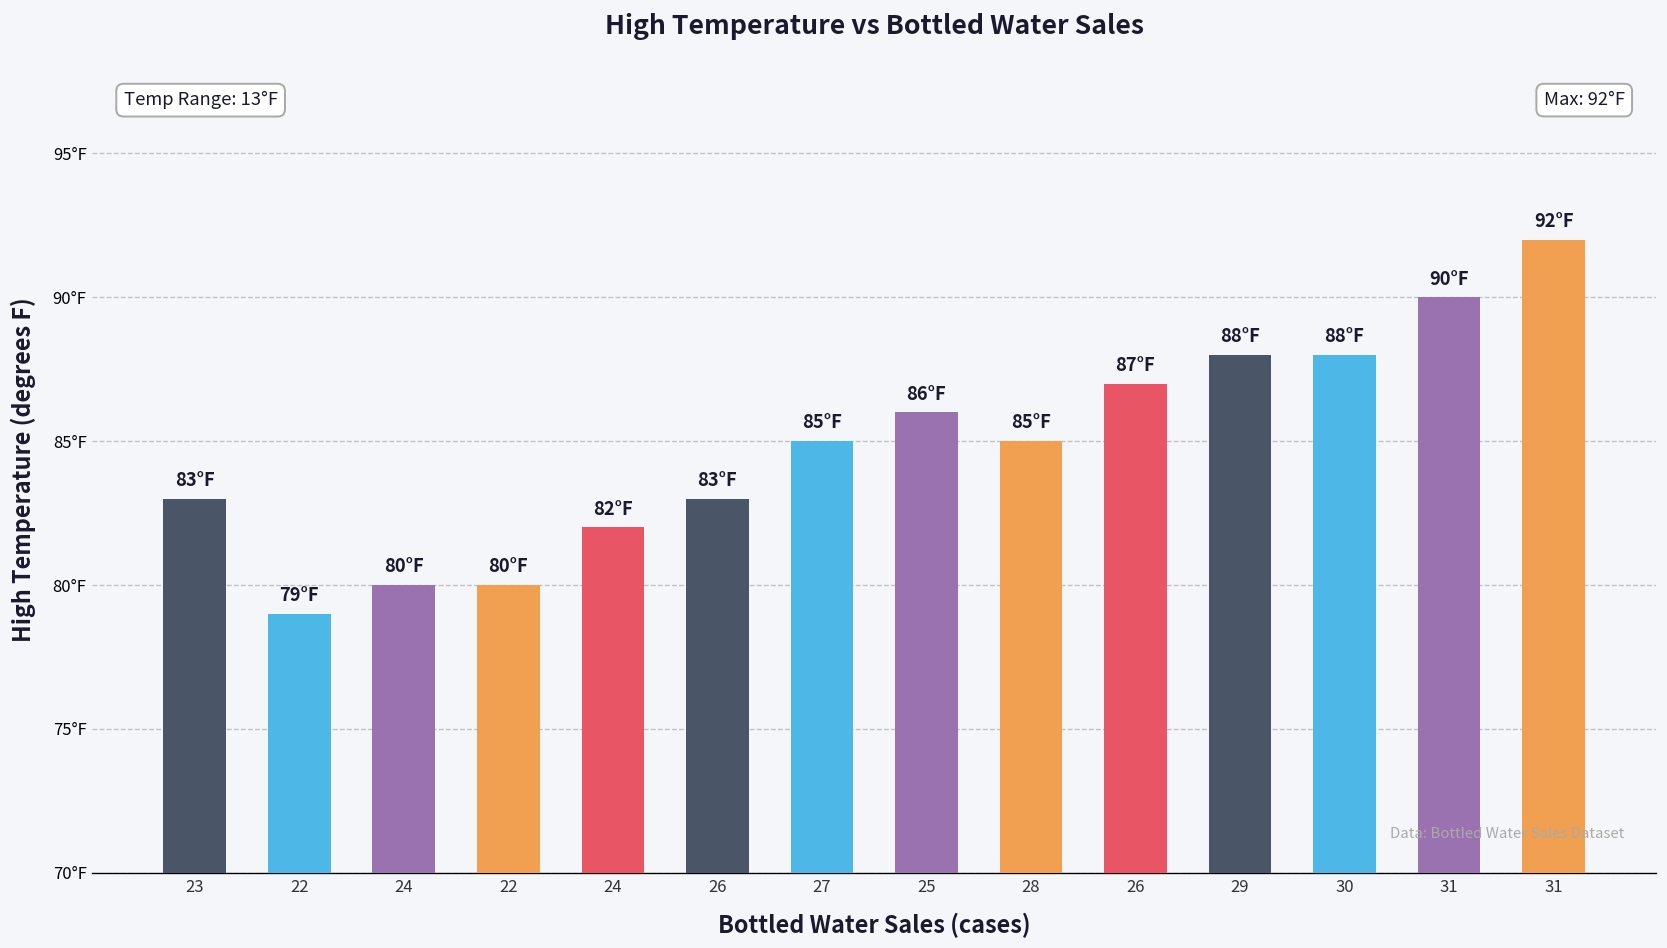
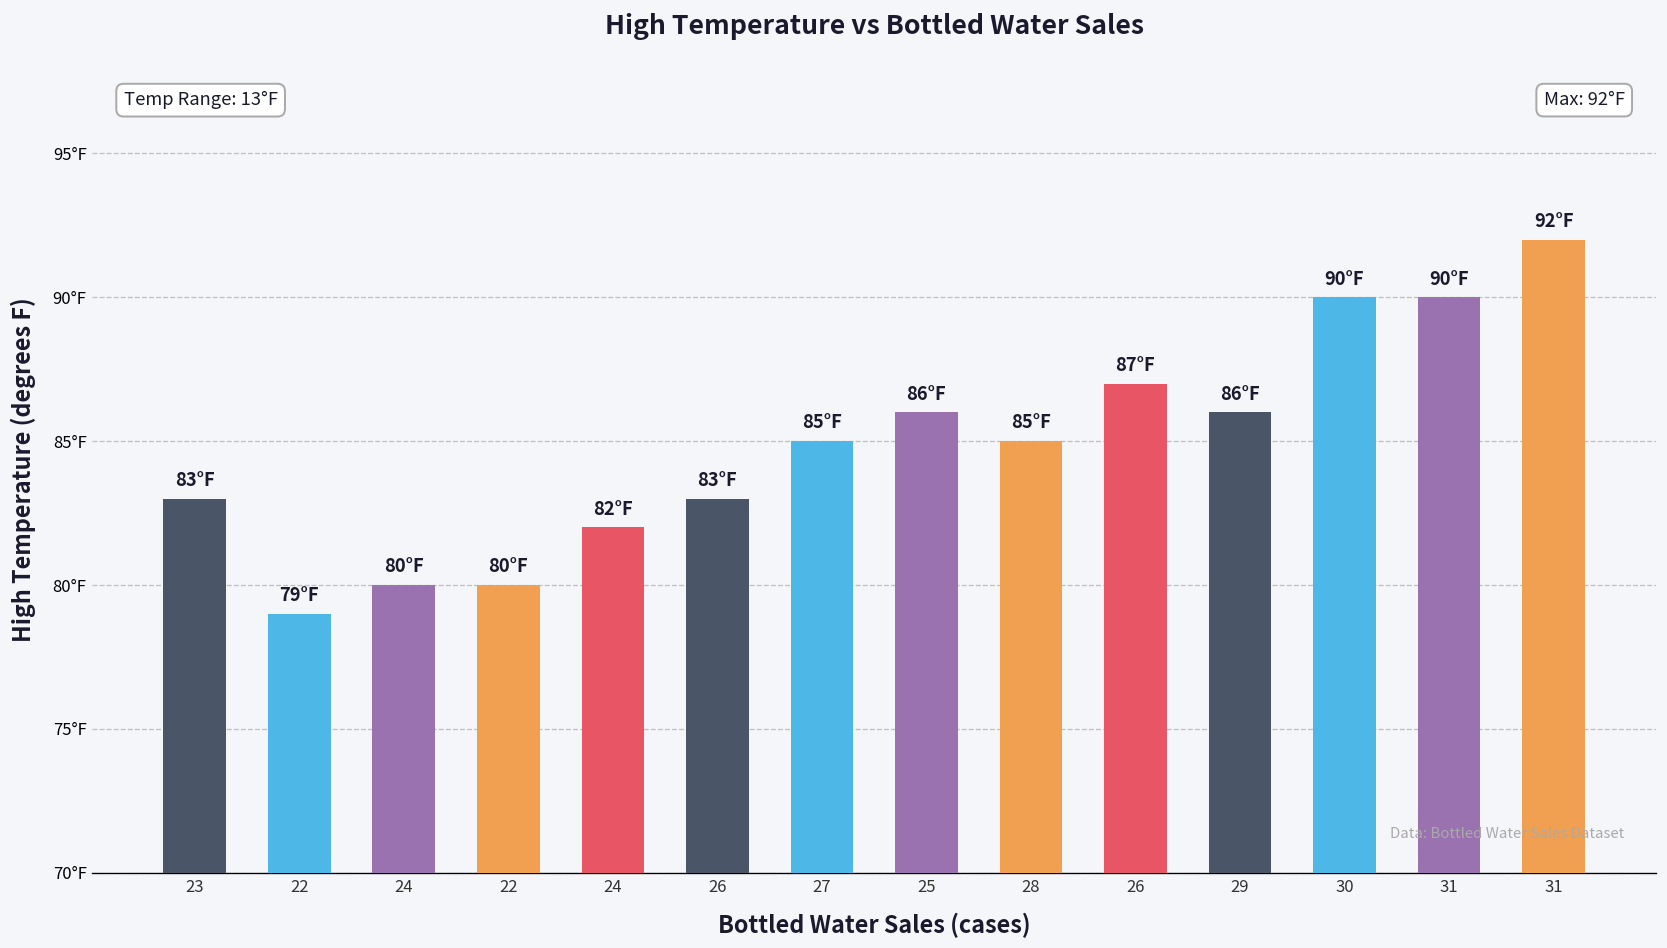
29: 88°F -> 86°F
30: 88°F -> 90°F
